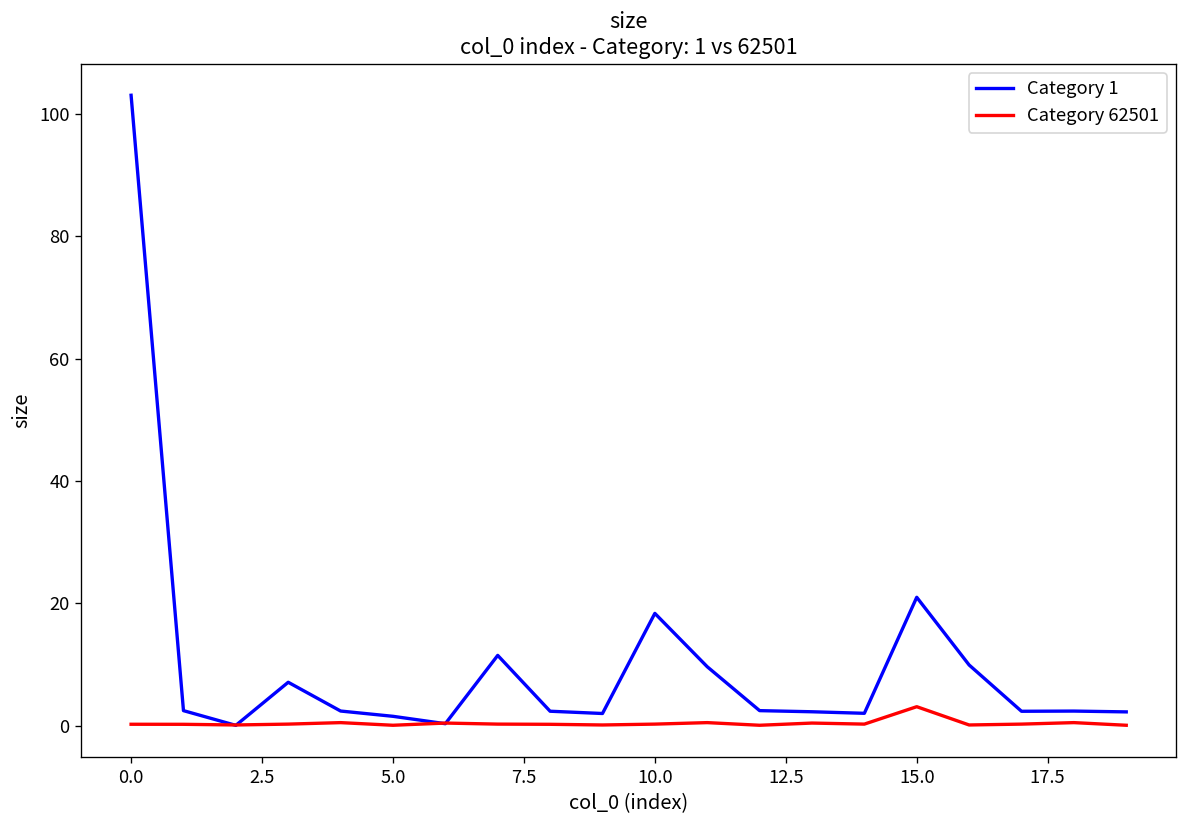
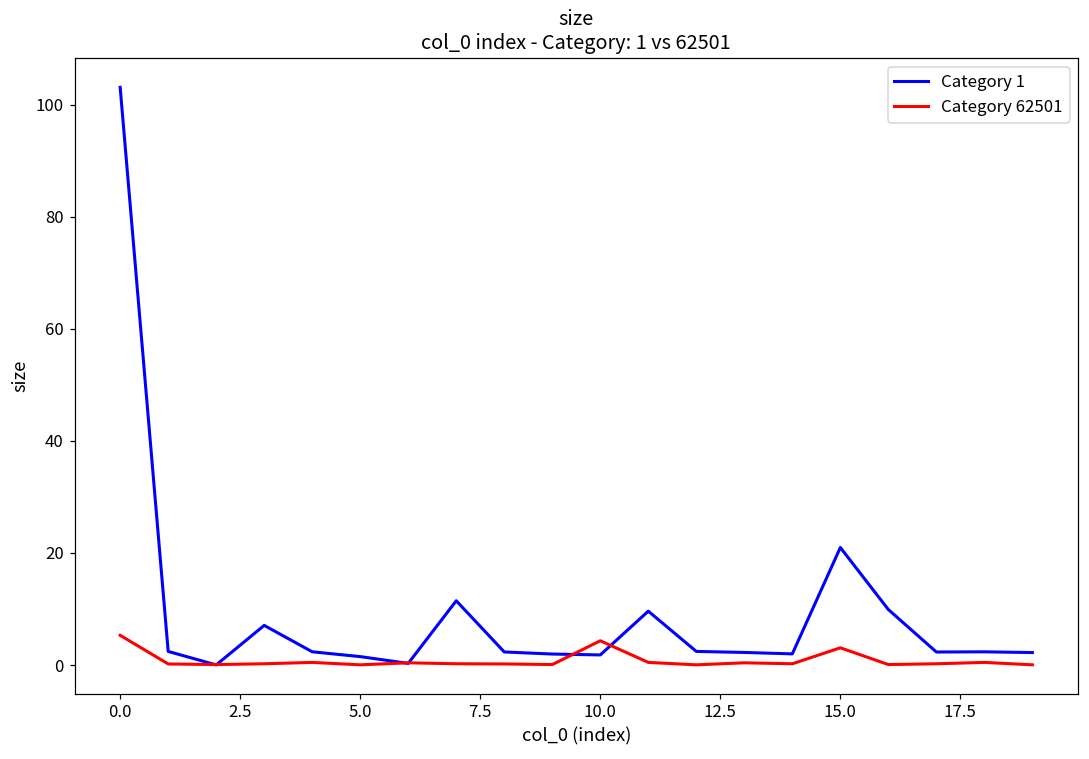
Category 62501, 0.0: 0 -> 5
Category 1, 10.0: 18 -> 2
Category 62501, 10.0: 0 -> 4
